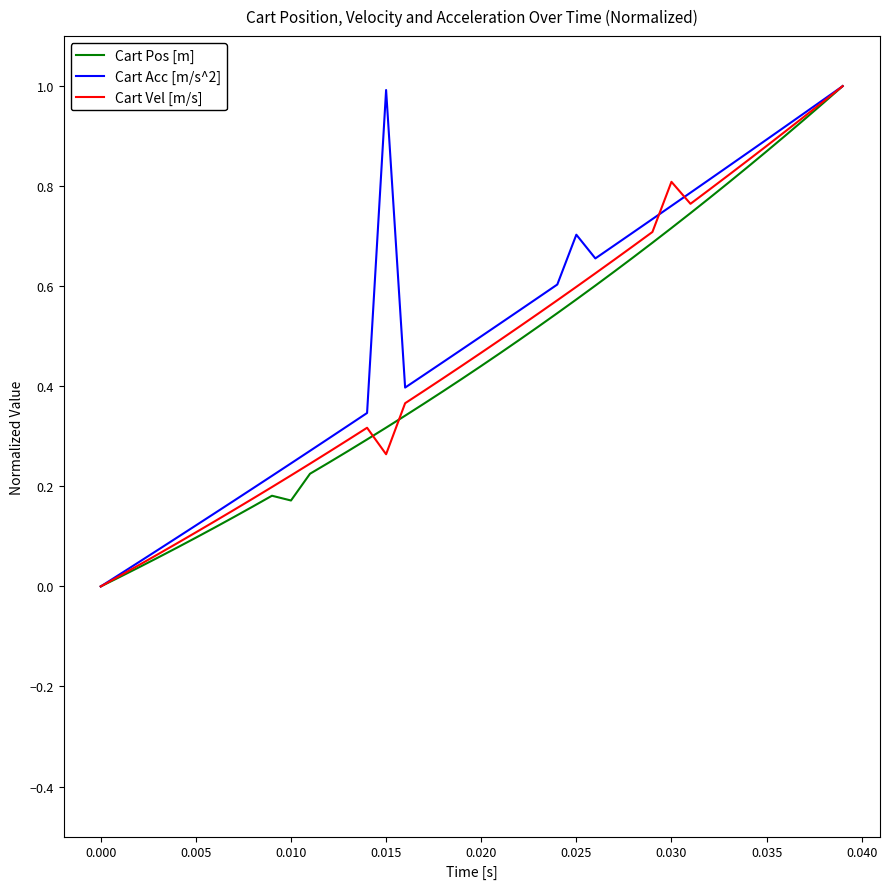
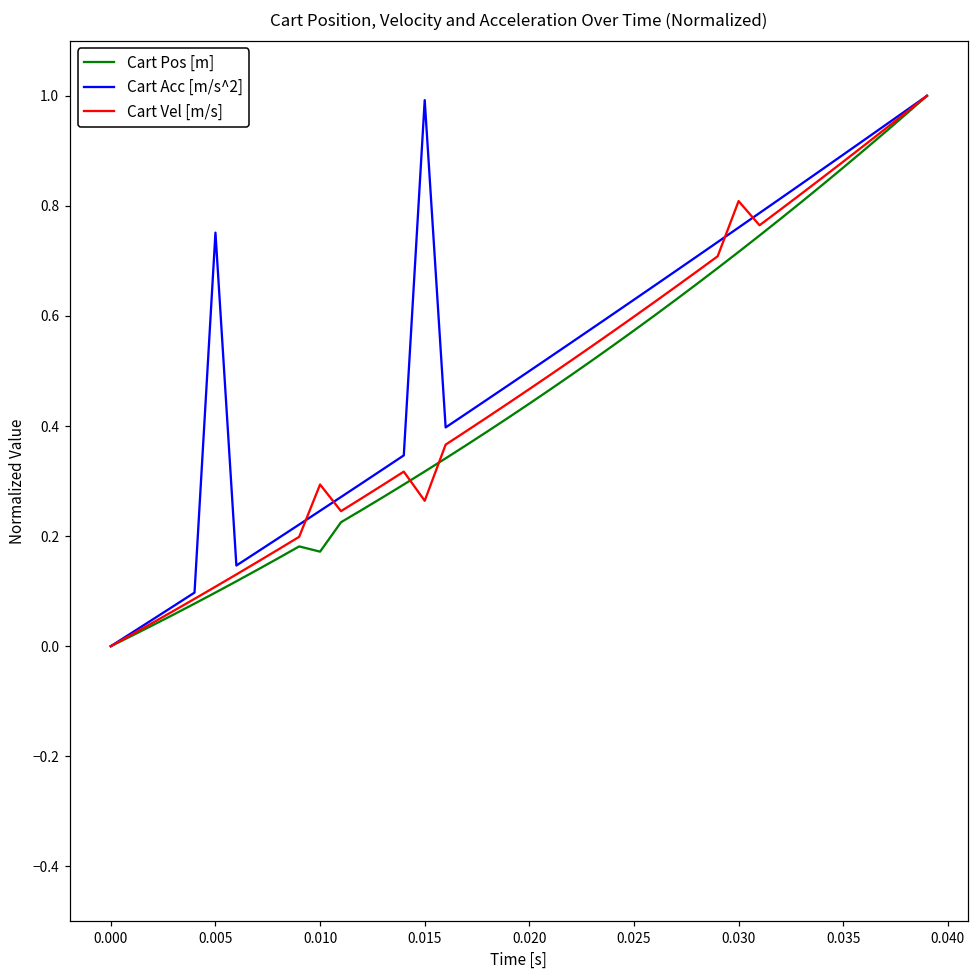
Cart Acc [m/s^2], 0.005: 0.12 -> 0.75
Cart Vel [m/s], 0.010: 0.22 -> 0.29
Cart Acc [m/s^2], 0.025: 0.70 -> 0.63
